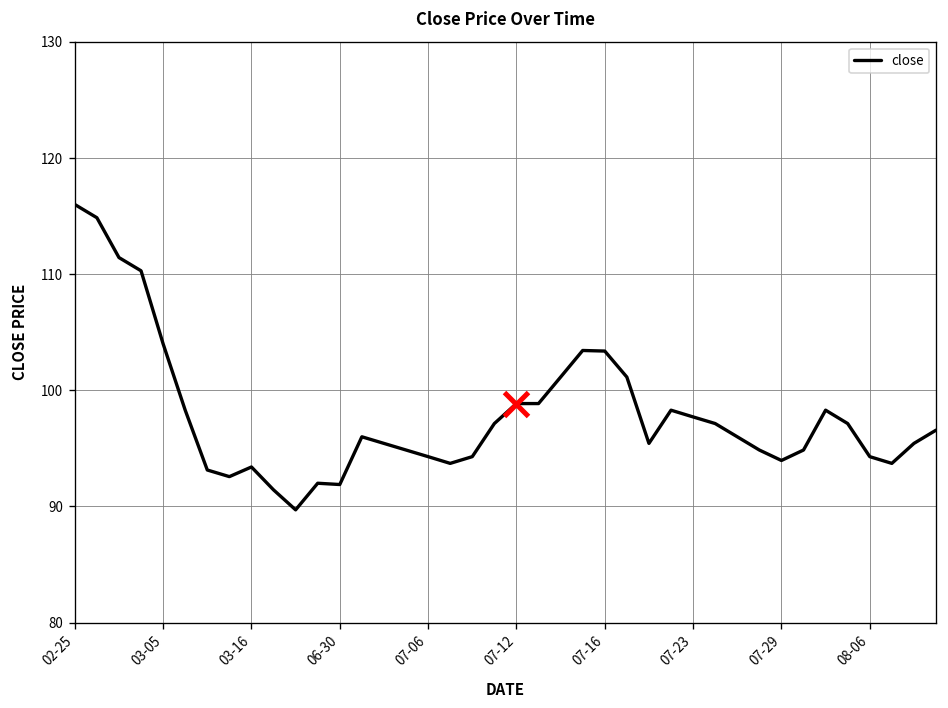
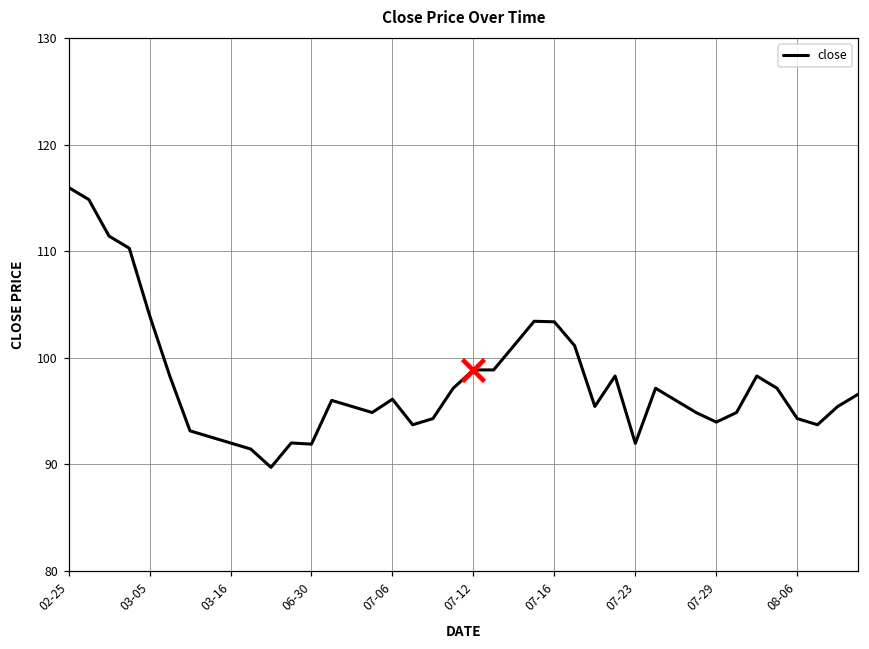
close, 03-16: 93 -> 92
close, 07-06: 94 -> 96
close, 07-23: 98 -> 92
